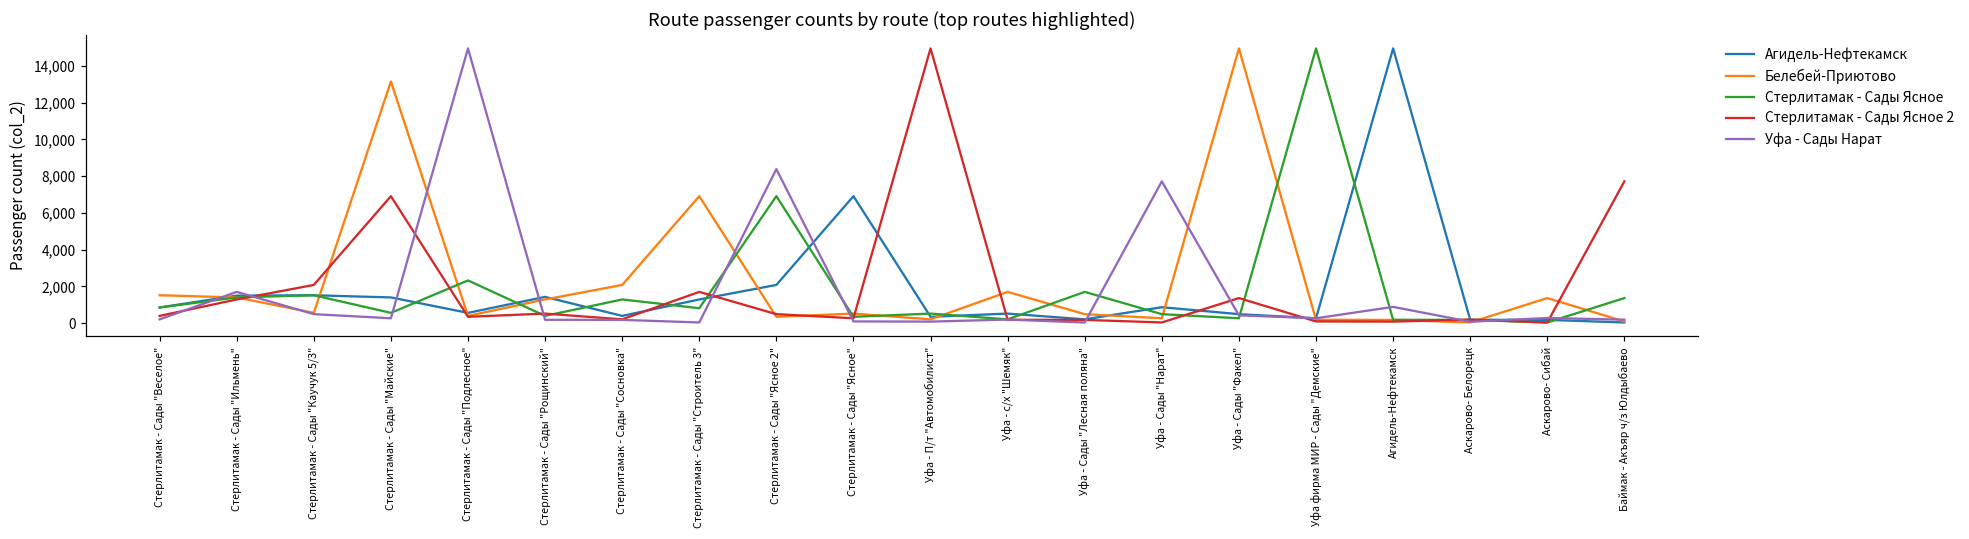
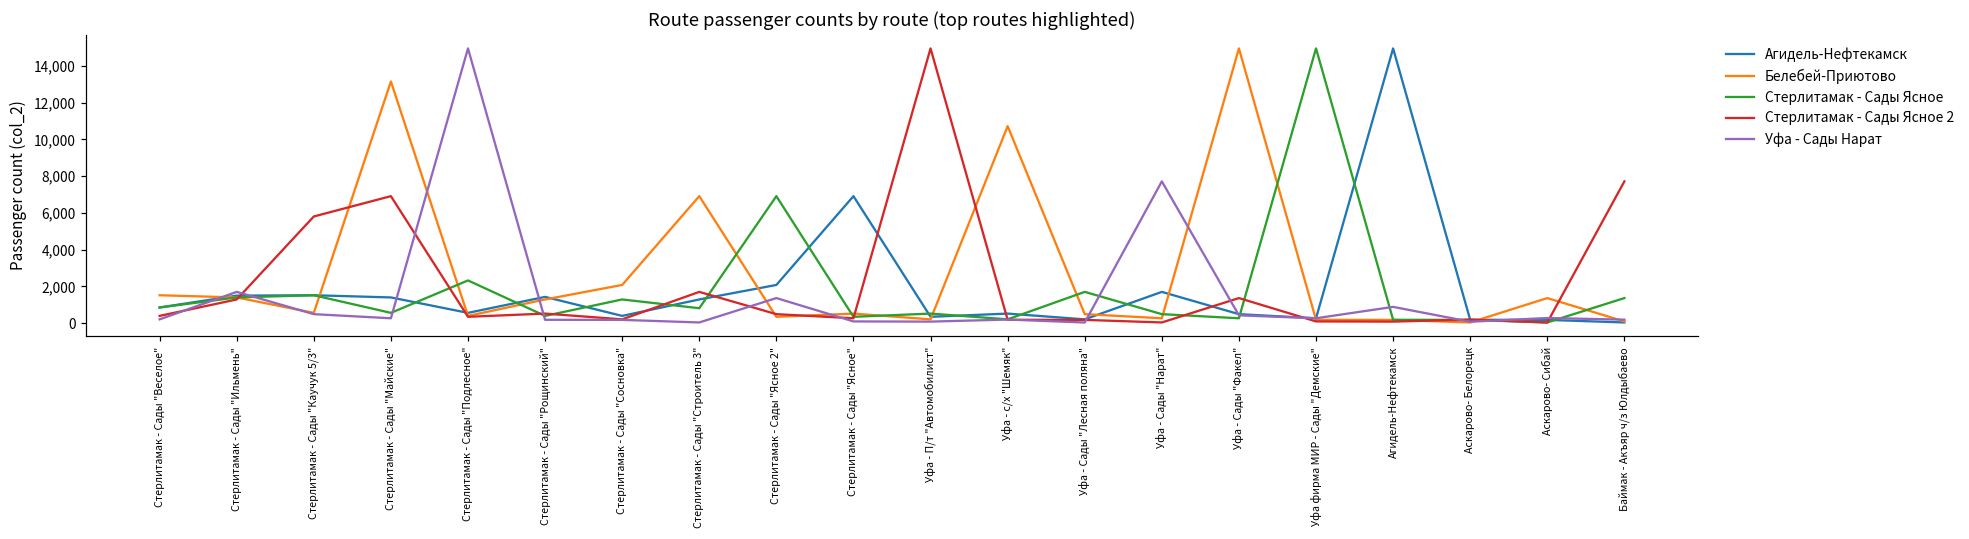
Стерлитамак - Сады Ясное 2, Стерлитамак - Сады "Каучук 5/3": 2,100 -> 5,800
Уфа - Сады Нарат, Стерлитамак - Сады "Ясное 2": 8,400 -> 1,400
Белебей-Приютово, Уфа - с/х "Шемяк": 1,700 -> 10,700
Агидель-Нефтекамск, Уфа - Сады "Нарат": 900 -> 1,700
